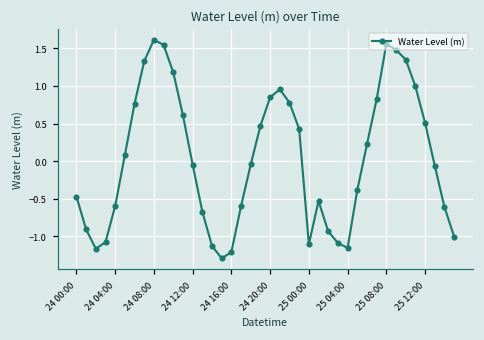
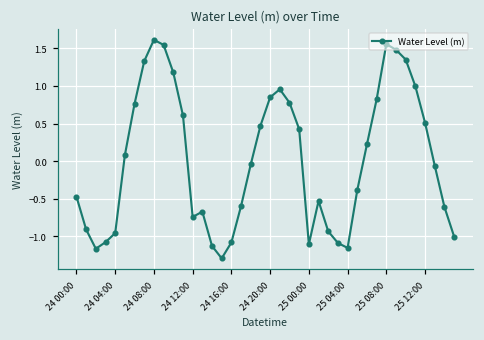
24 04:00: -0.6 -> -1.0
24 12:00: 0.0 -> -0.7
24 16:00: -1.2 -> -1.1
